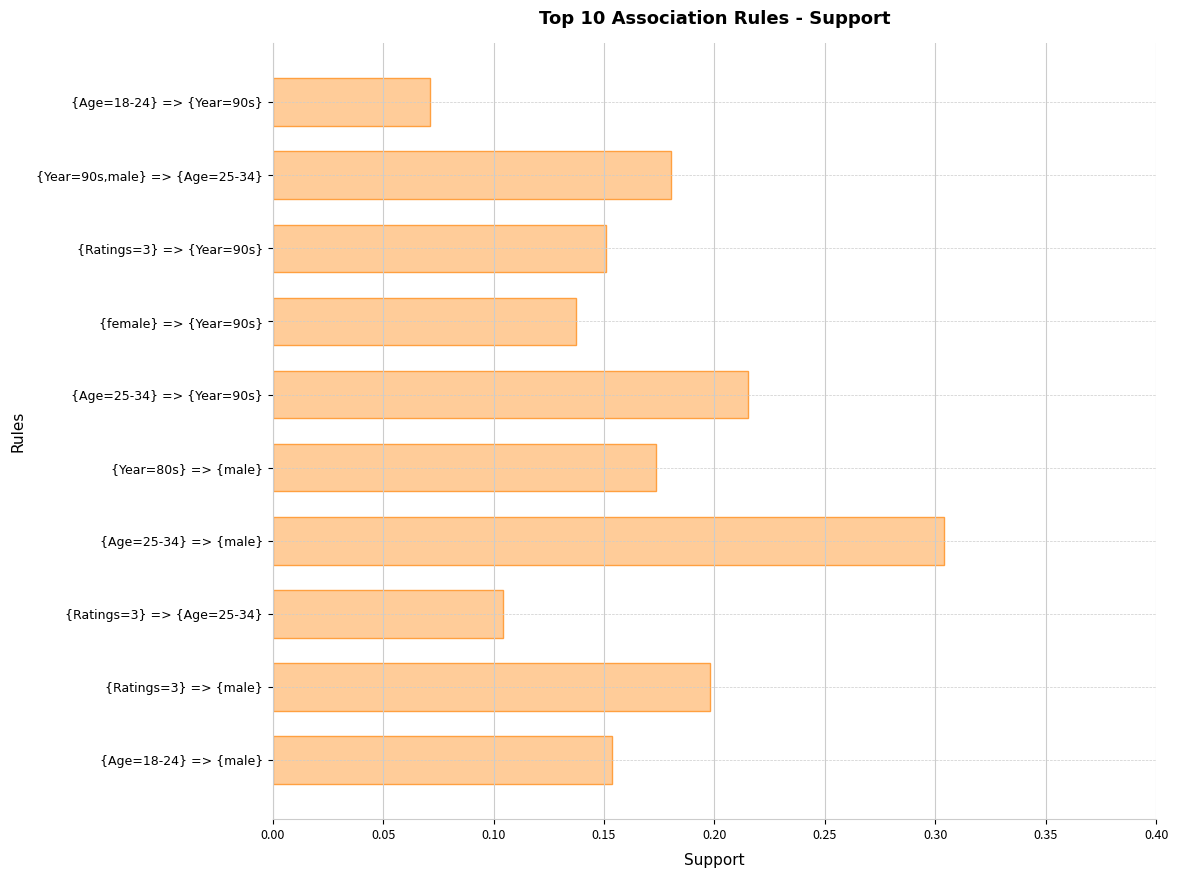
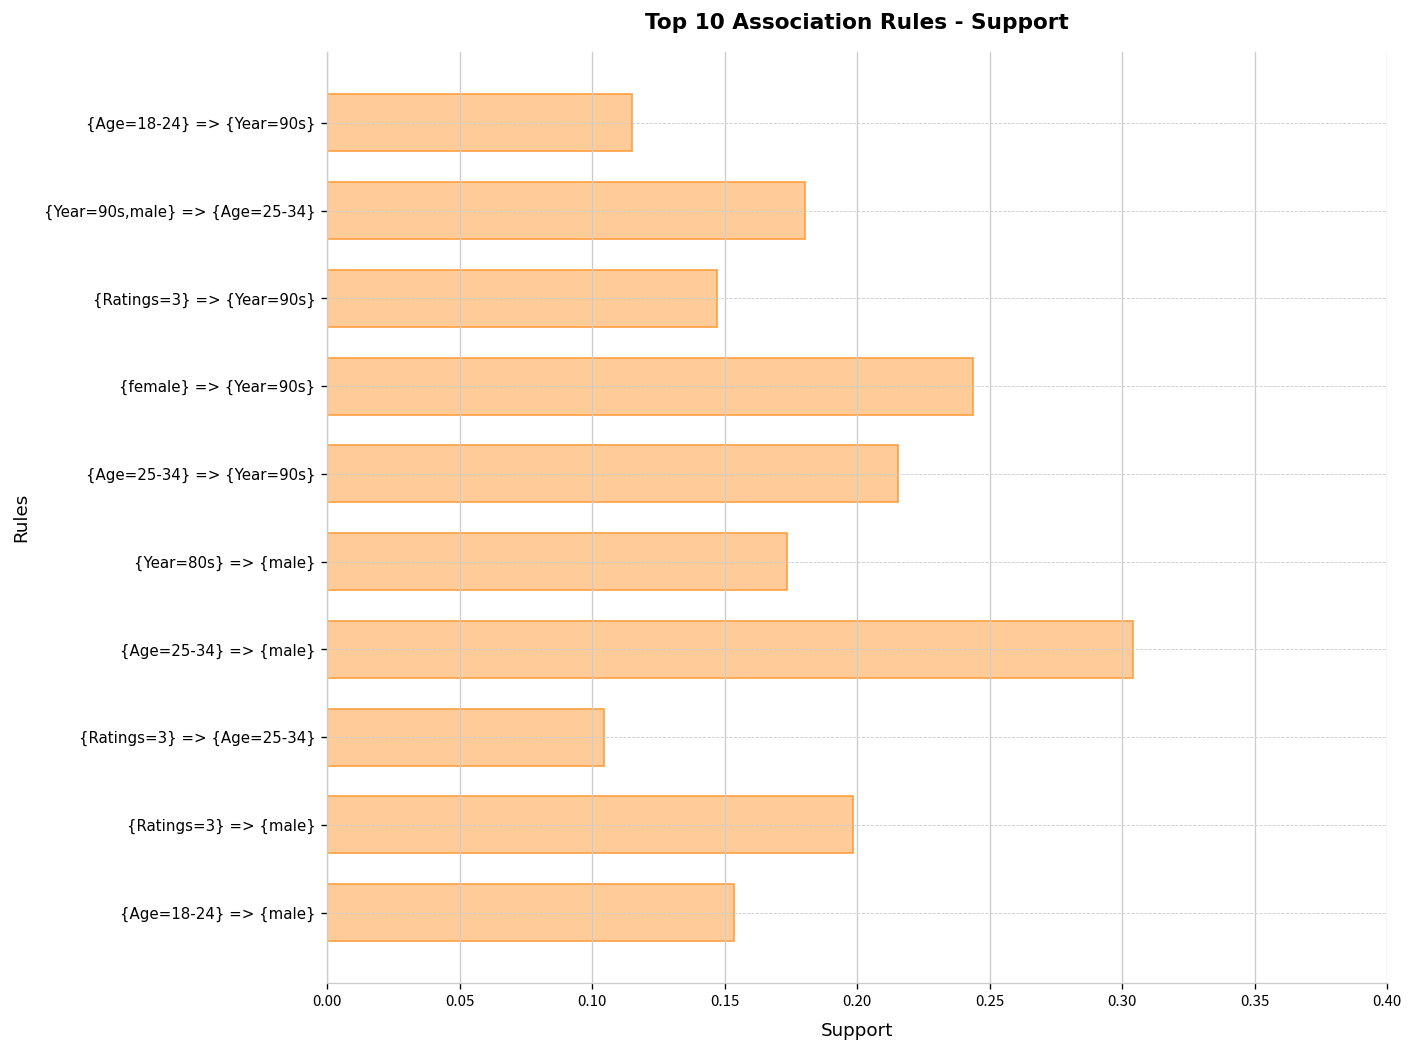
{Age=18-24} => {Year=90s}: 0.071 -> 0.115
{Ratings=3} => {Year=90s}: 0.151 -> 0.147
{female} => {Year=90s}: 0.137 -> 0.244
